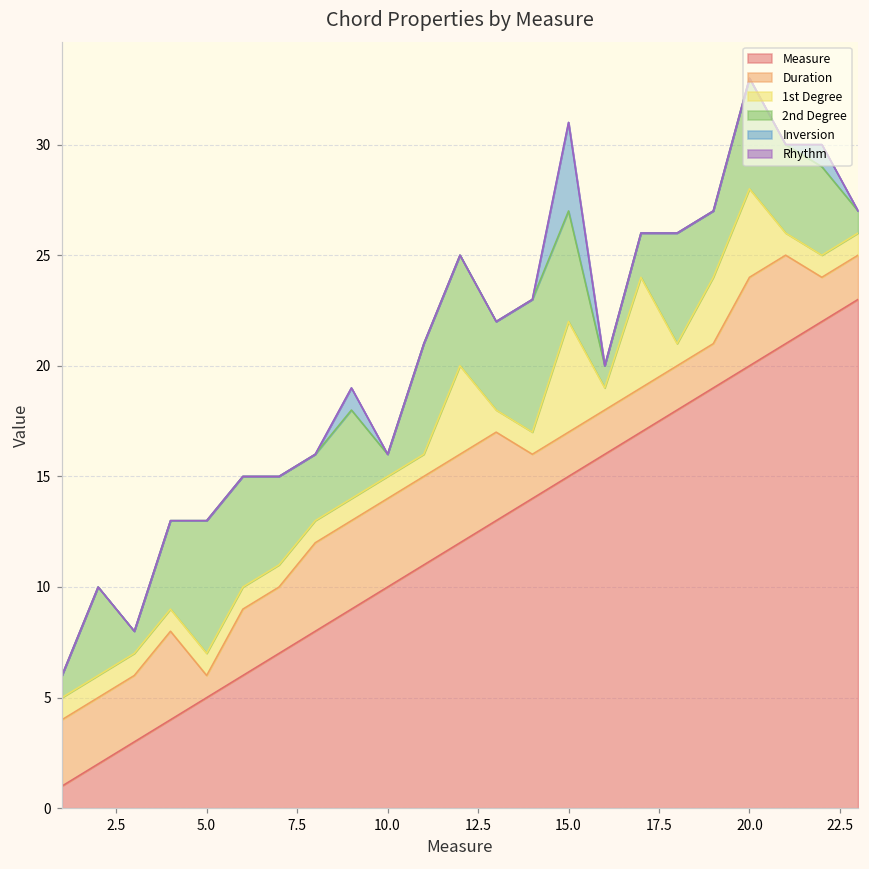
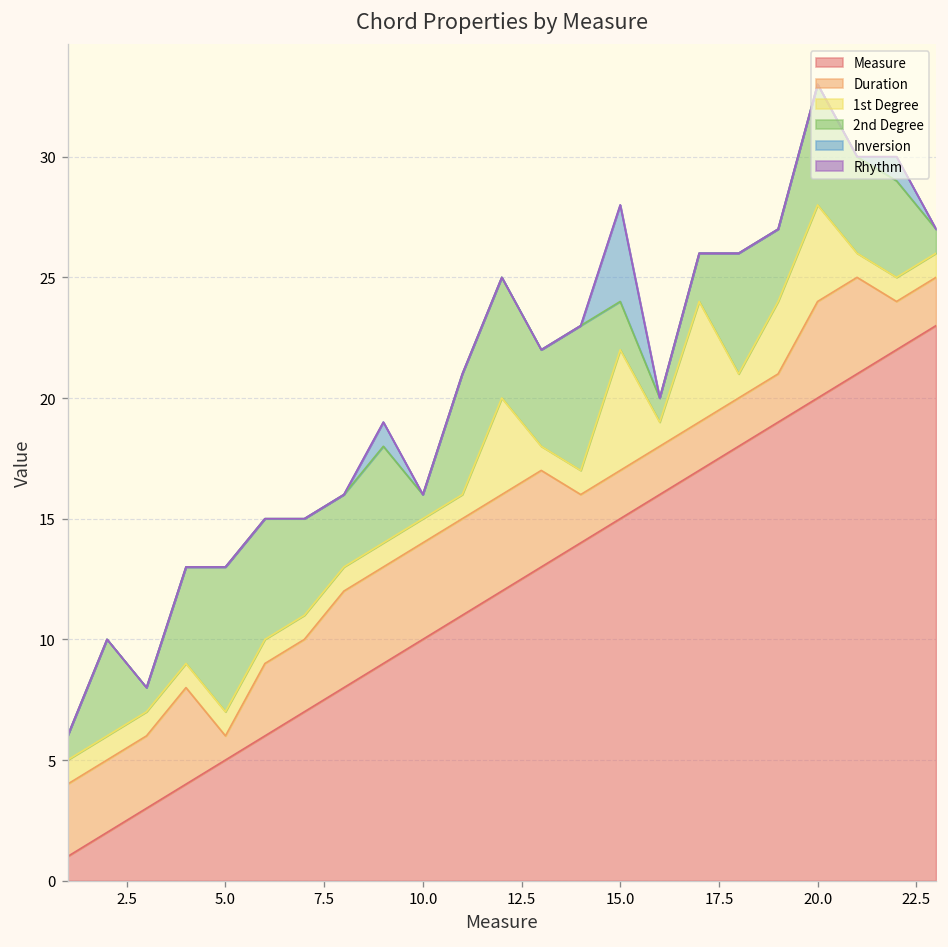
2nd Degree, 15.0: 5 -> 2
